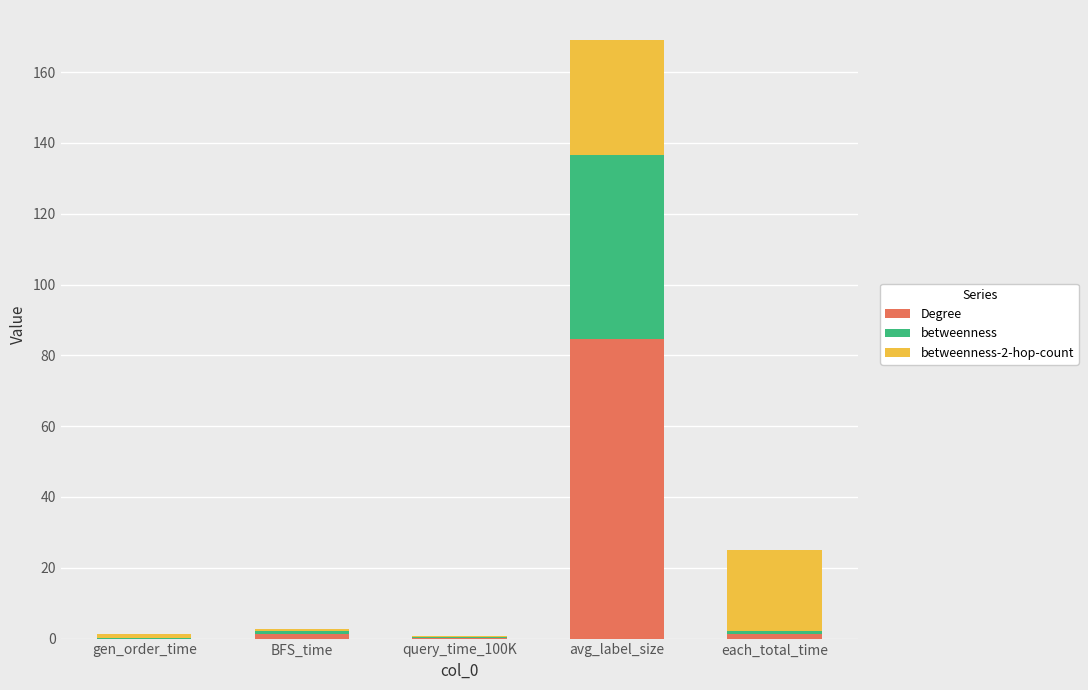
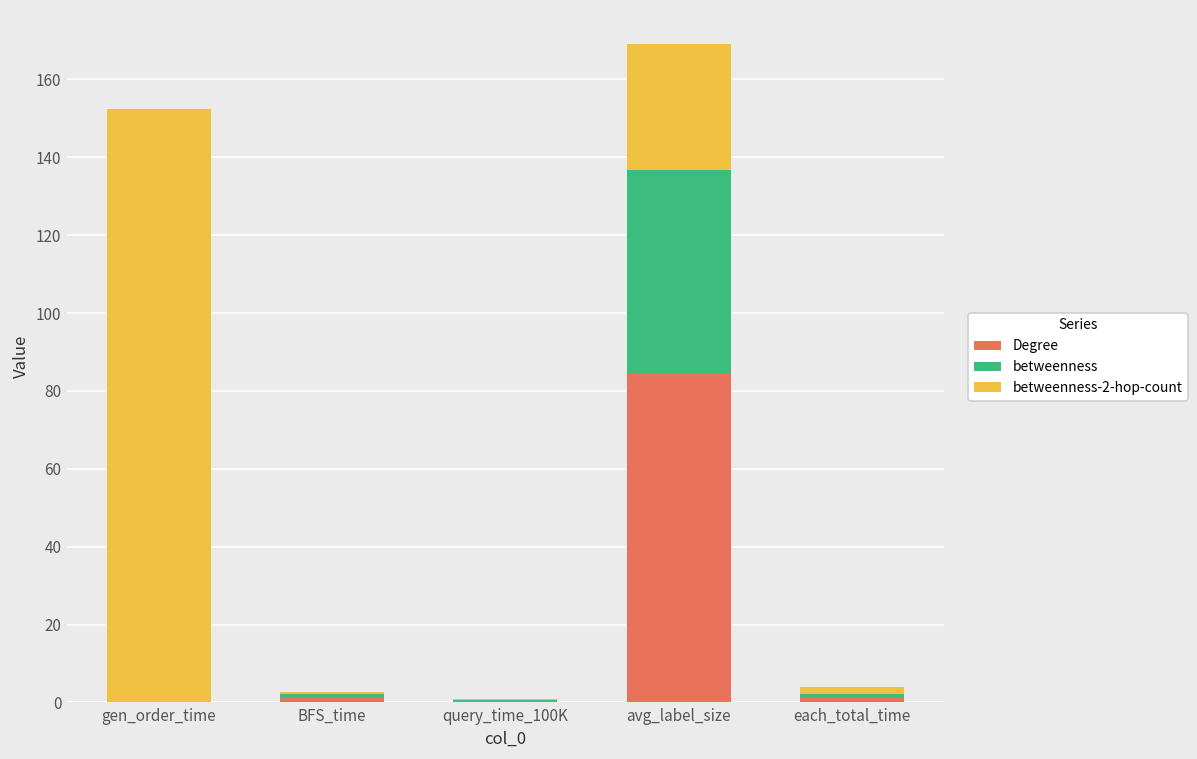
betweenness-2-hop-count, gen_order_time: 1 -> 152
betweenness-2-hop-count, each_total_time: 23 -> 2
